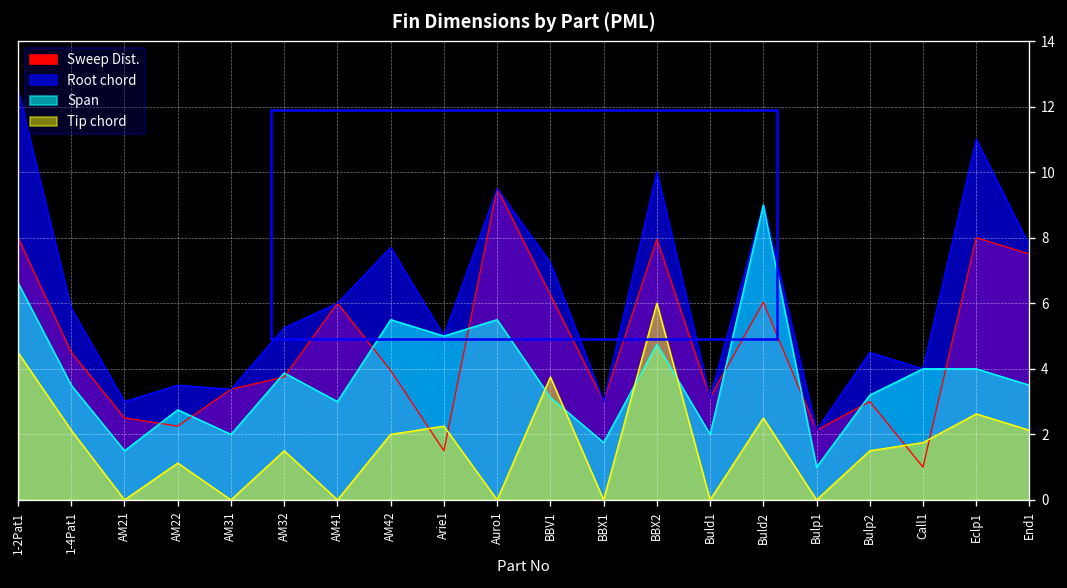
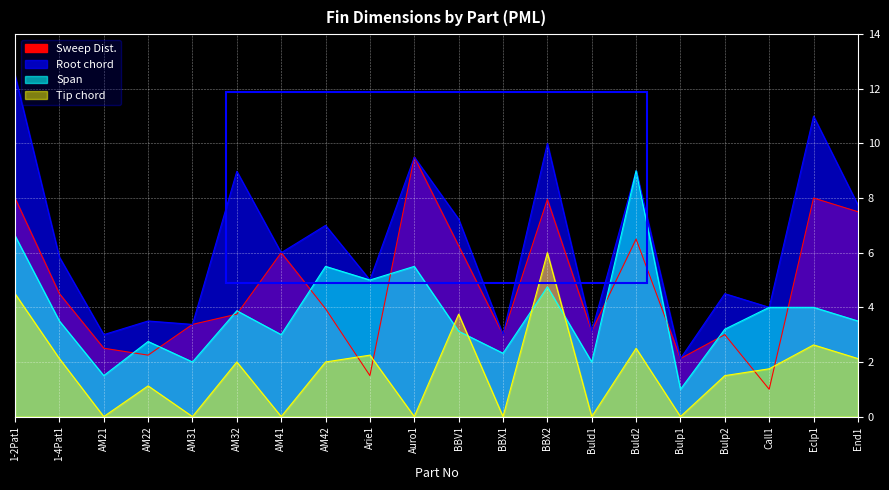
Root chord, AM32: 5.3 -> 9.0
Tip chord, AM32: 1.5 -> 2.0
Root chord, AM42: 7.7 -> 7.0
Span, BBX1: 1.8 -> 2.3
Sweep Dist., Buld2: 6.0 -> 6.5
